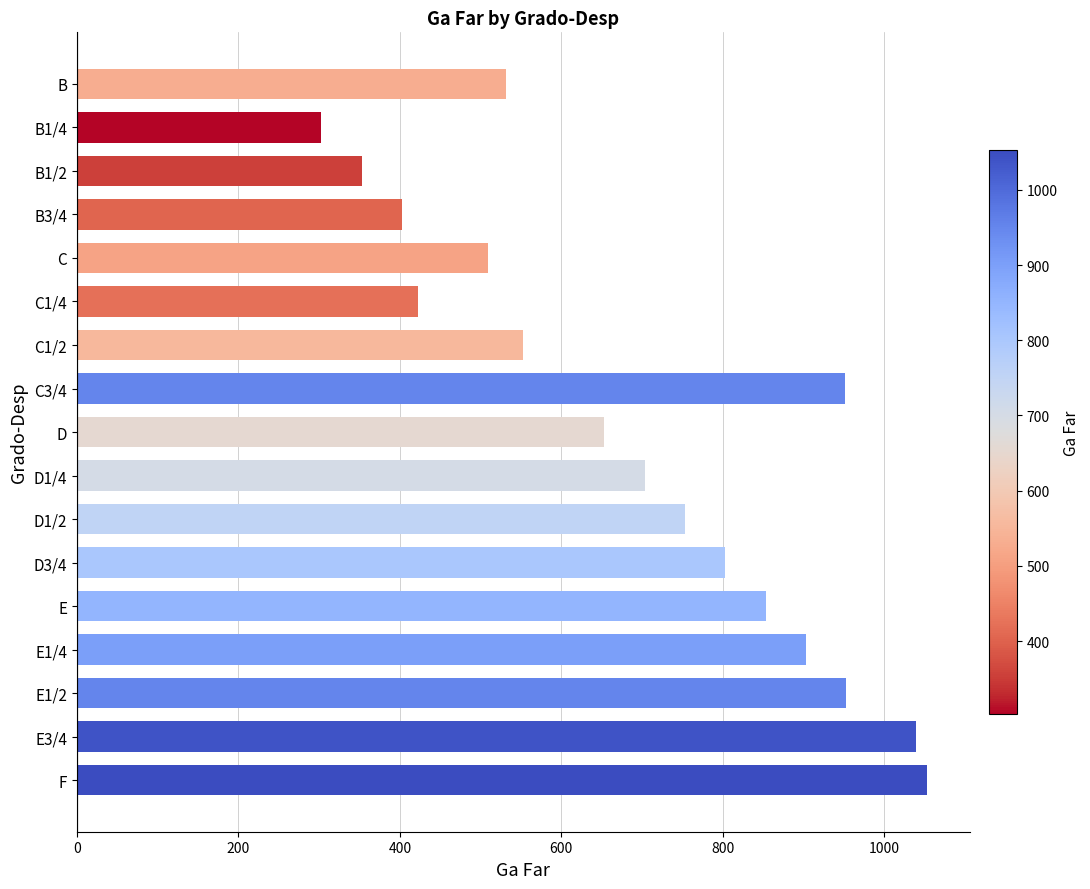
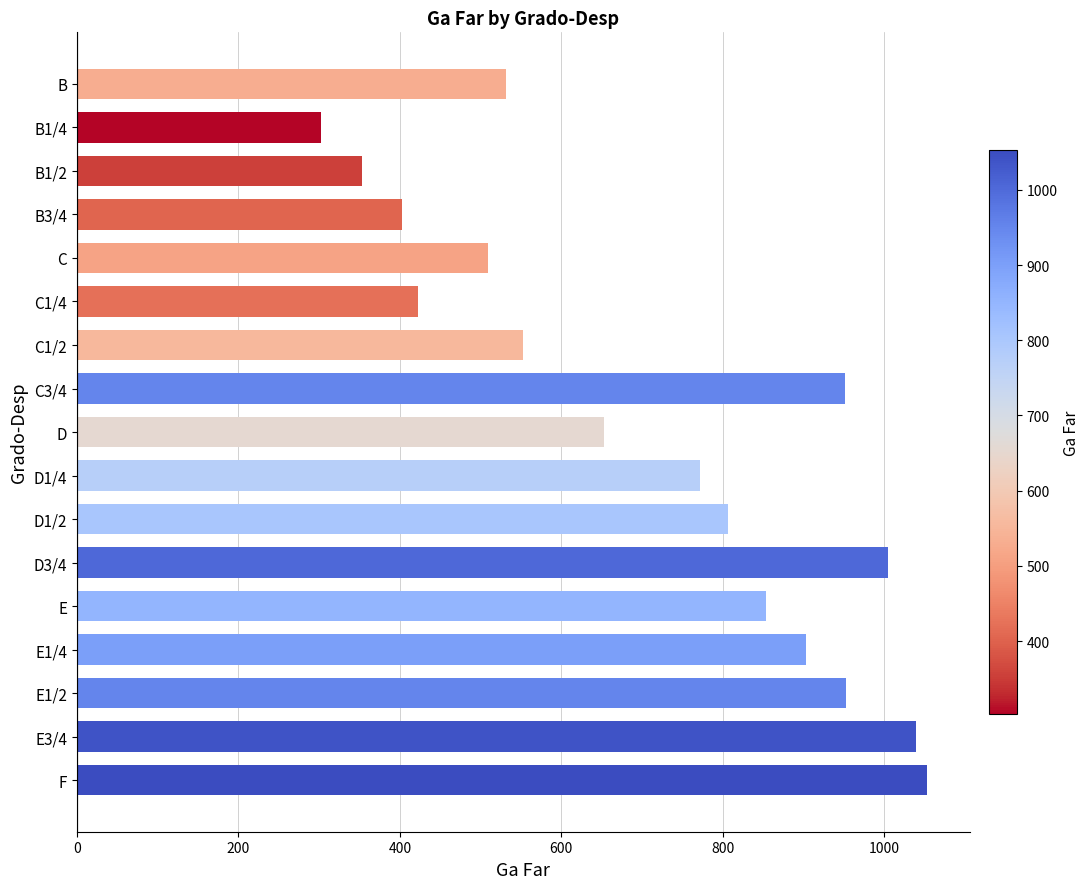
D1/4: 700 -> 770
D1/2: 750 -> 810
D3/4: 800 -> 1000
